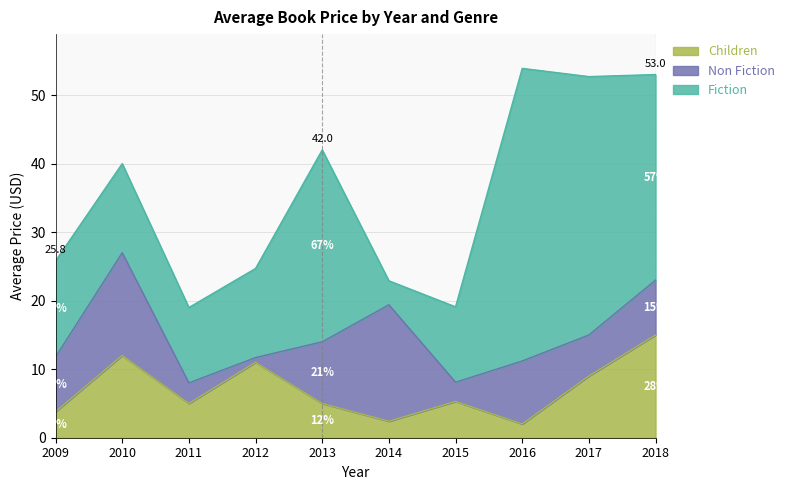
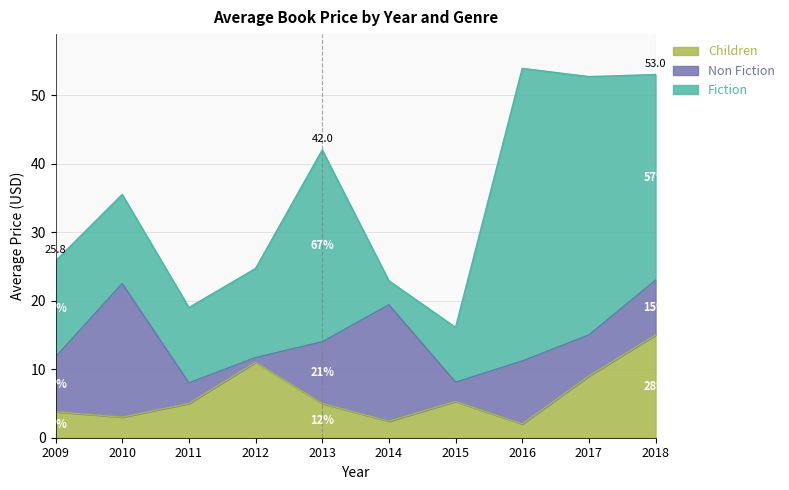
Children, 2010: 12 -> 3
Non Fiction, 2010: 15 -> 20
Fiction, 2015: 11 -> 8
